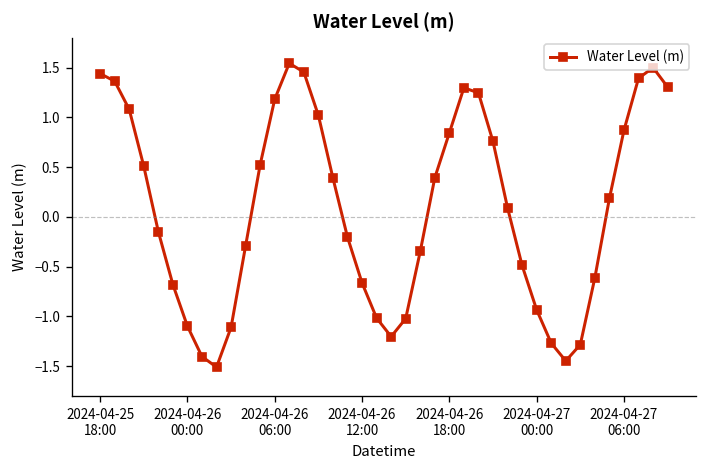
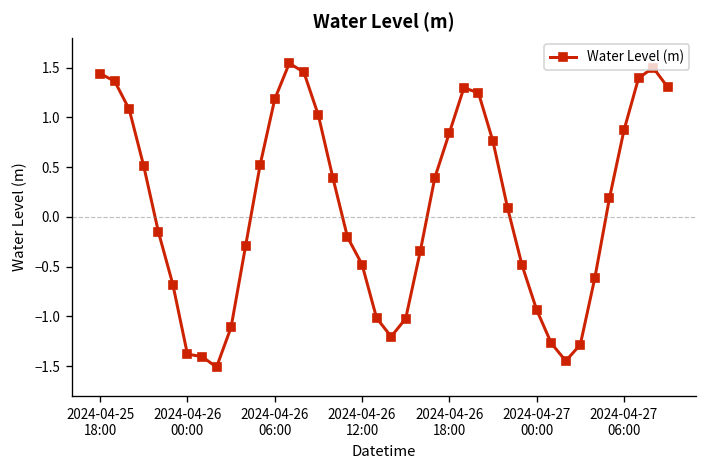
2024-04-26 00:00: -1.1 -> -1.4
2024-04-26 12:00: -0.7 -> -0.5
